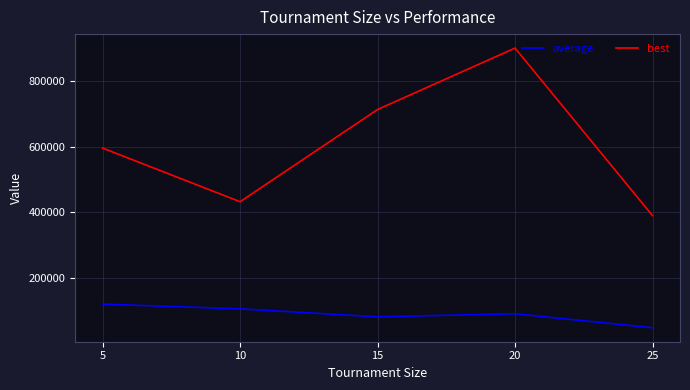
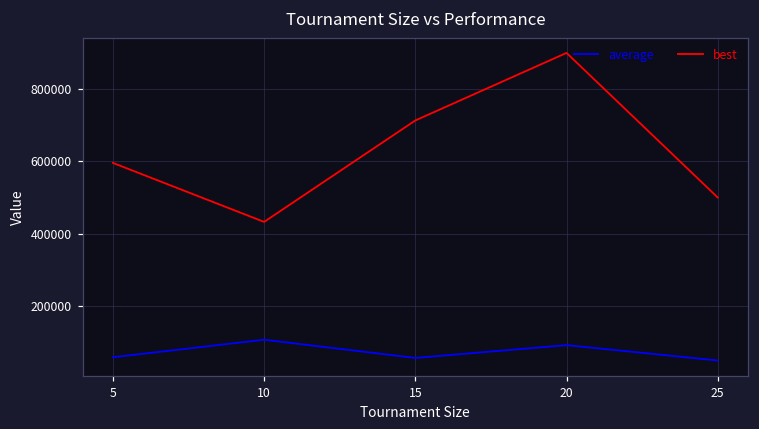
average, 5: 120000 -> 60000
average, 15: 80000 -> 60000
best, 25: 390000 -> 500000
